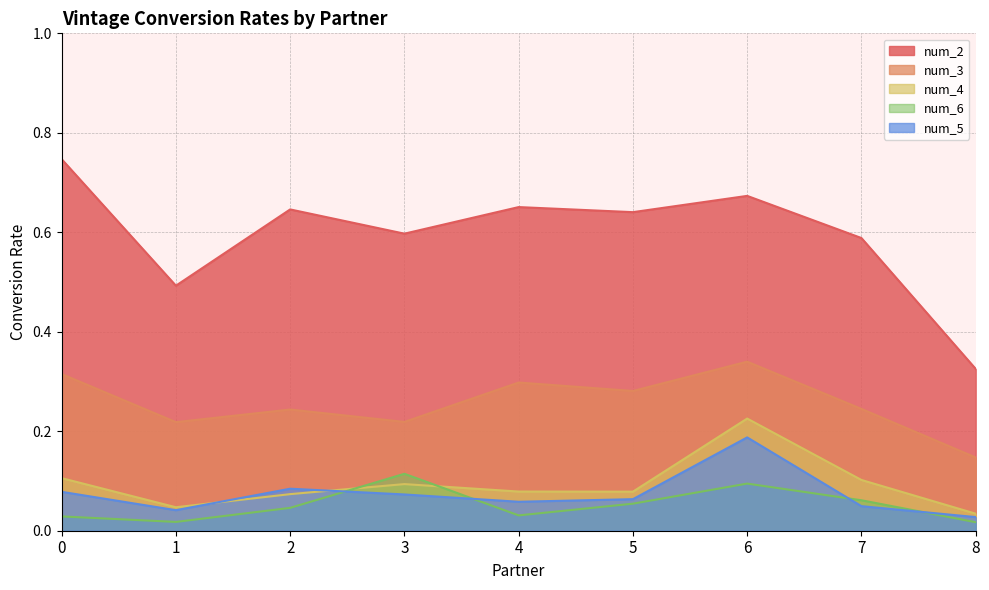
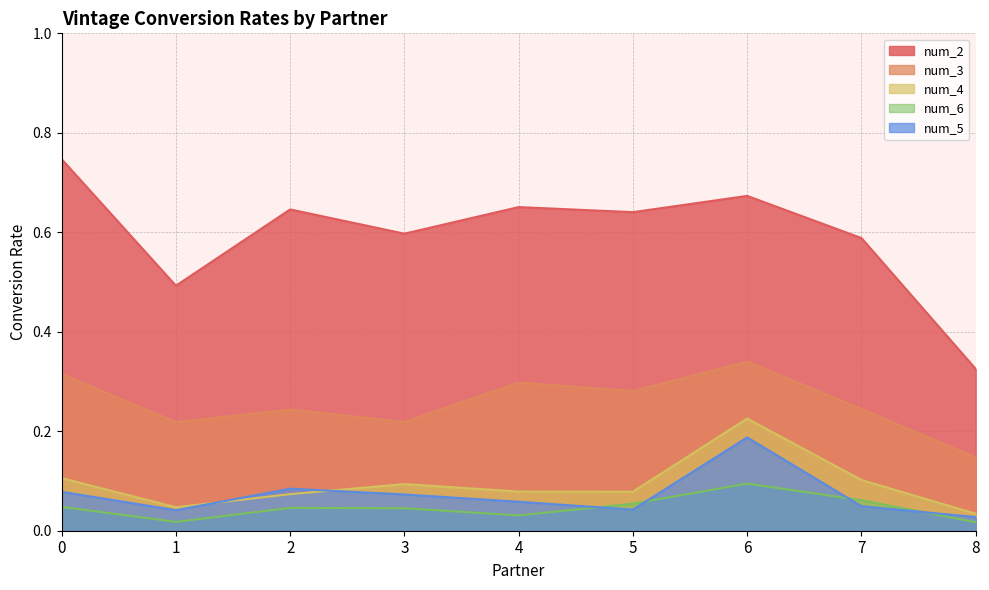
num_6, 0: 0.03 -> 0.05
num_6, 3: 0.11 -> 0.05
num_5, 5: 0.06 -> 0.04
